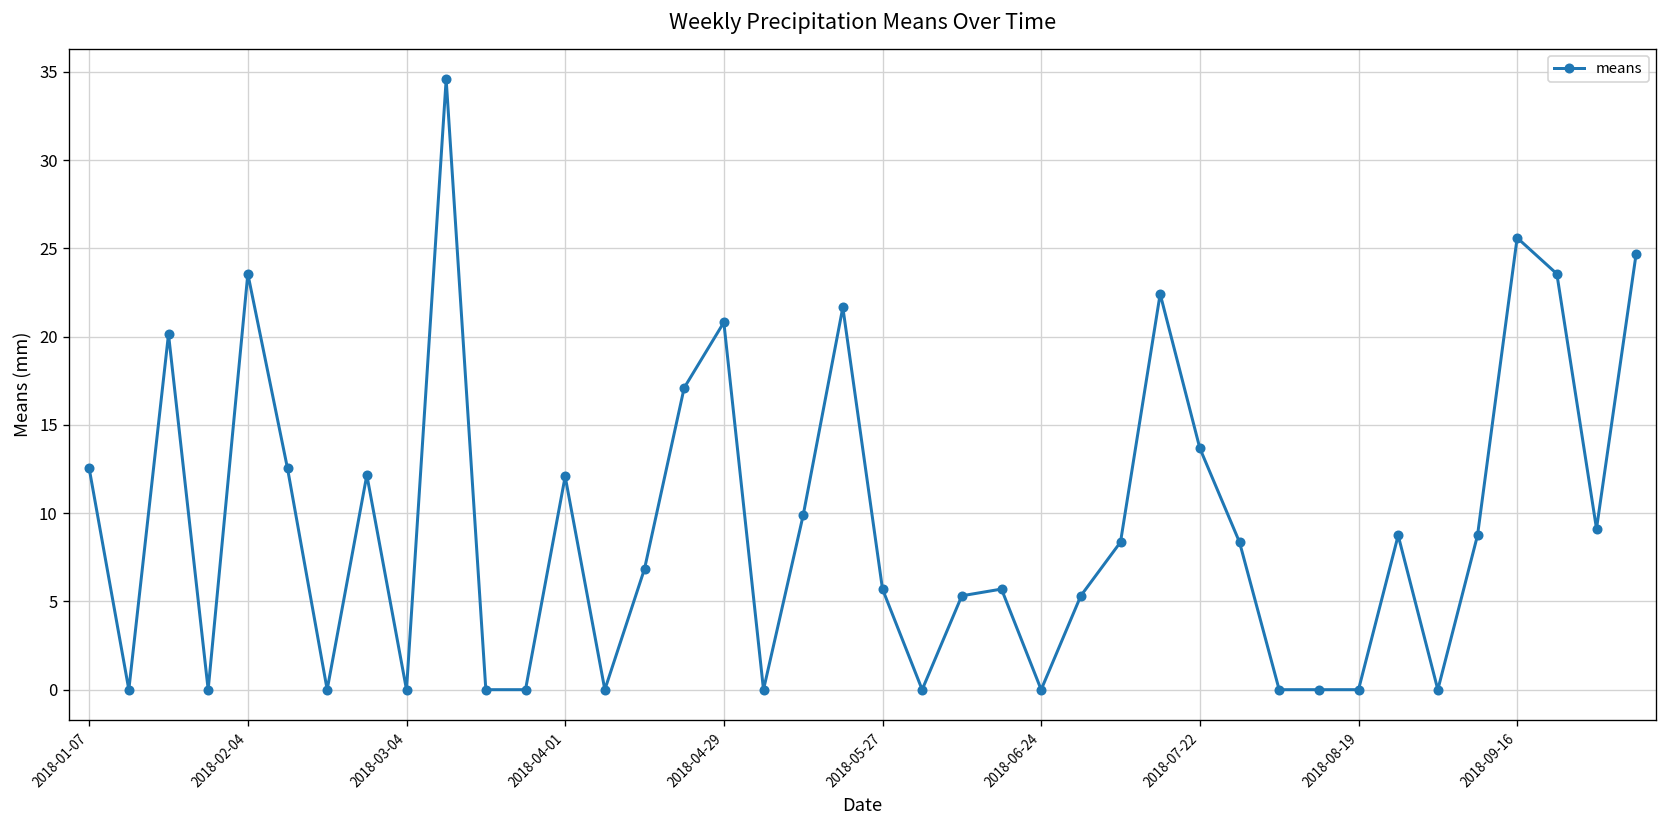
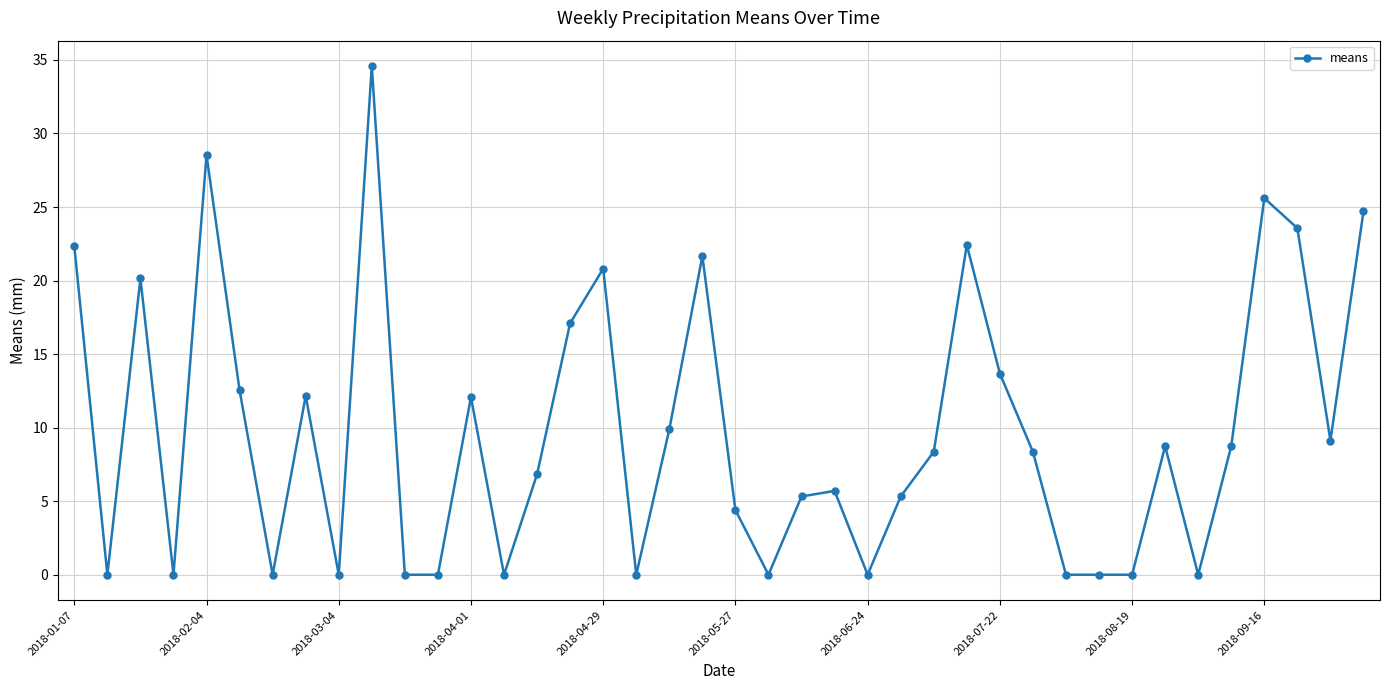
2018-01-07: 12.5 -> 22.3
2018-02-04: 23.6 -> 28.5
2018-05-27: 5.7 -> 4.4
